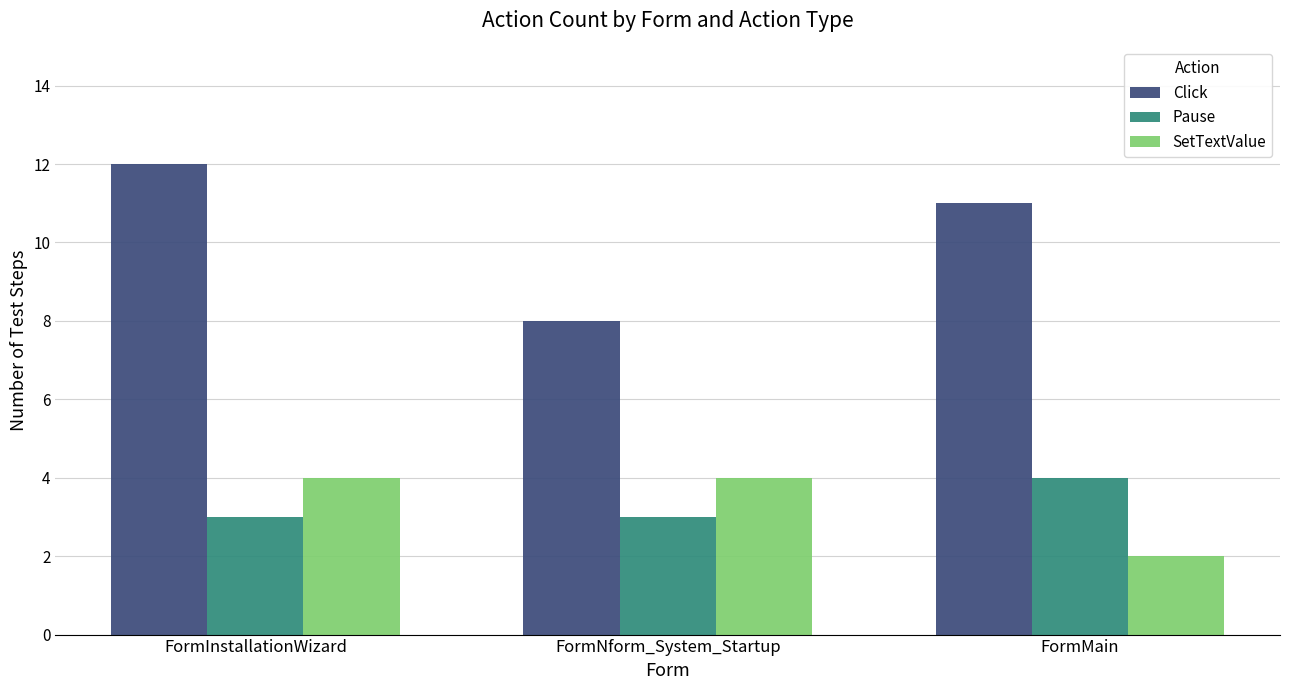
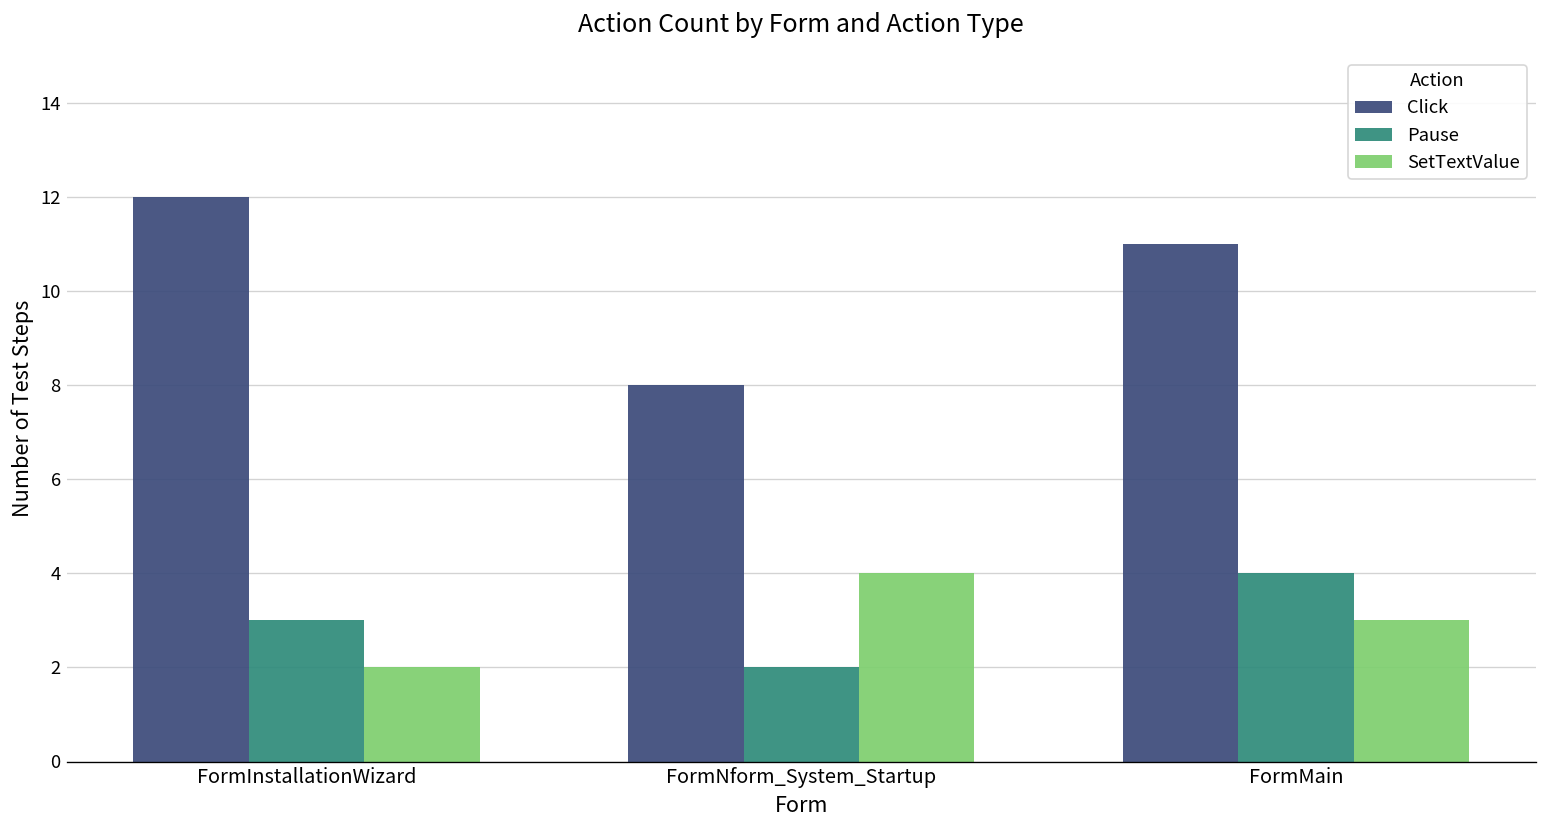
SetTextValue, FormInstallationWizard: 4 -> 2
Pause, FormNform_System_Startup: 3 -> 2
SetTextValue, FormMain: 2 -> 3
